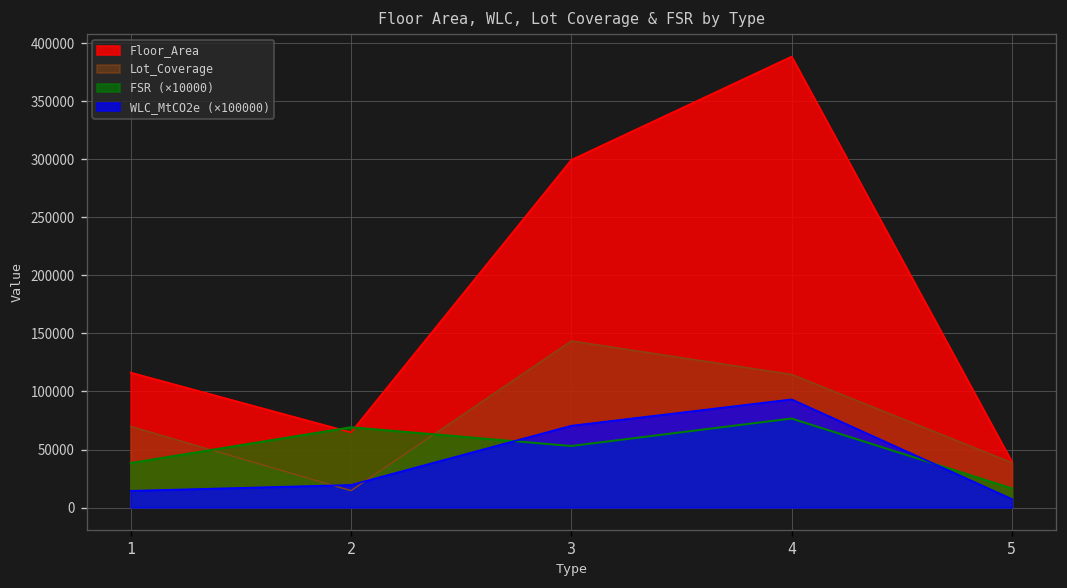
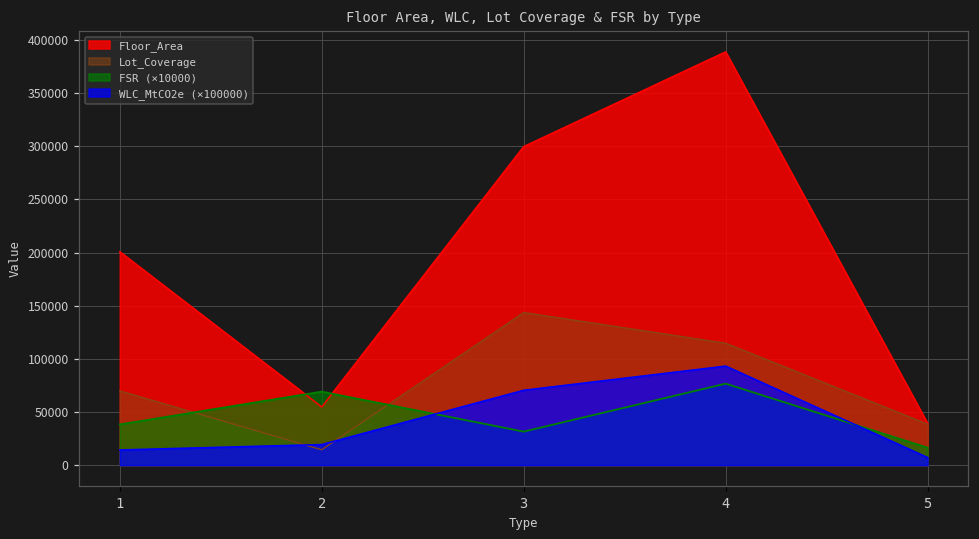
Floor_Area, 1: 120000 -> 200000
Floor_Area, 2: 60000 -> 50000
FSR (×10000), 3: 50000 -> 30000
